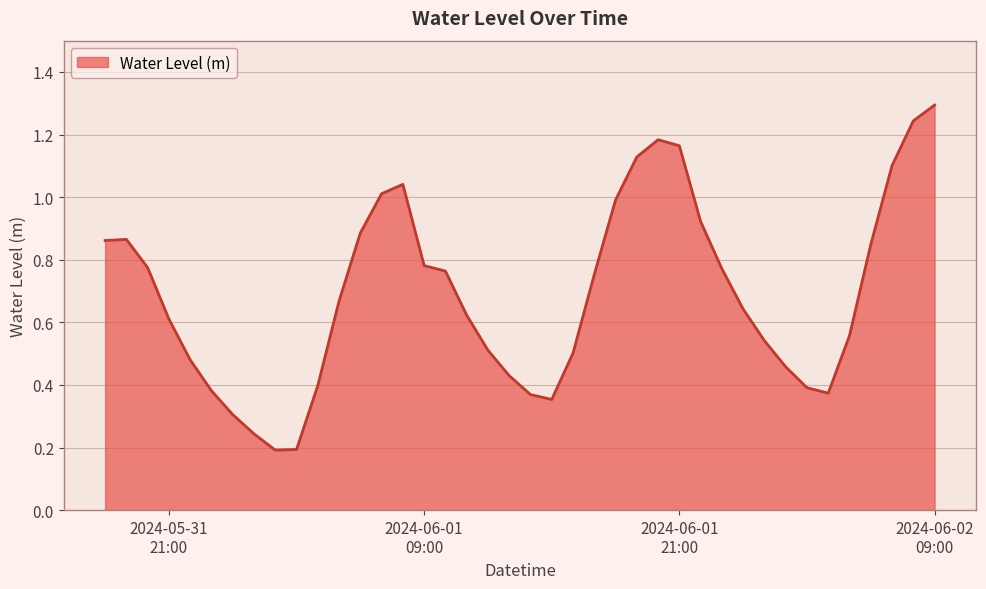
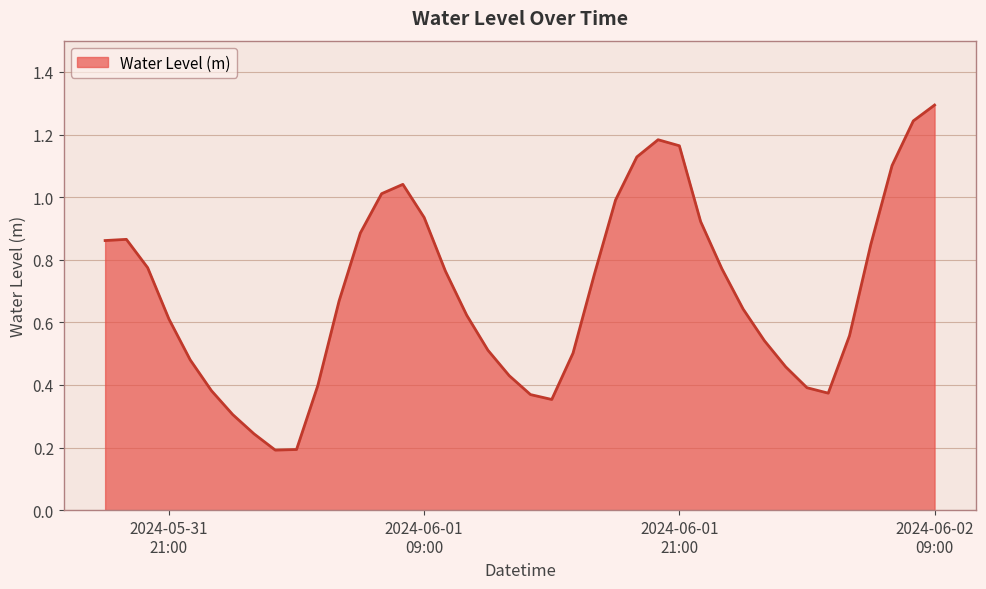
2024-06-01 09:00: 0.78 -> 0.94
